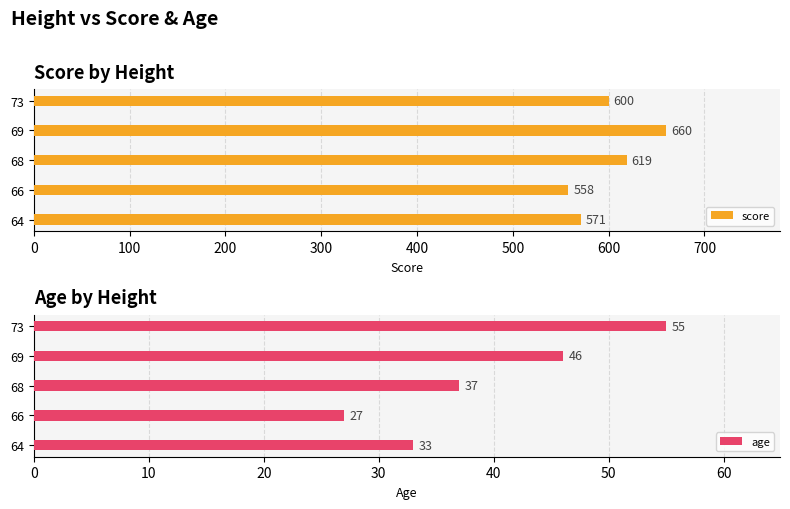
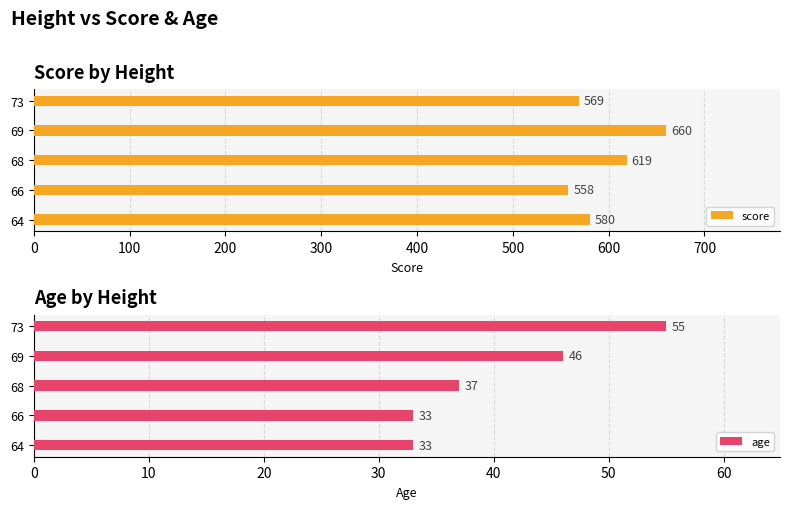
Score by Height, 73: 600 -> 569
Score by Height, 64: 571 -> 580
Age by Height, 66: 27 -> 33
